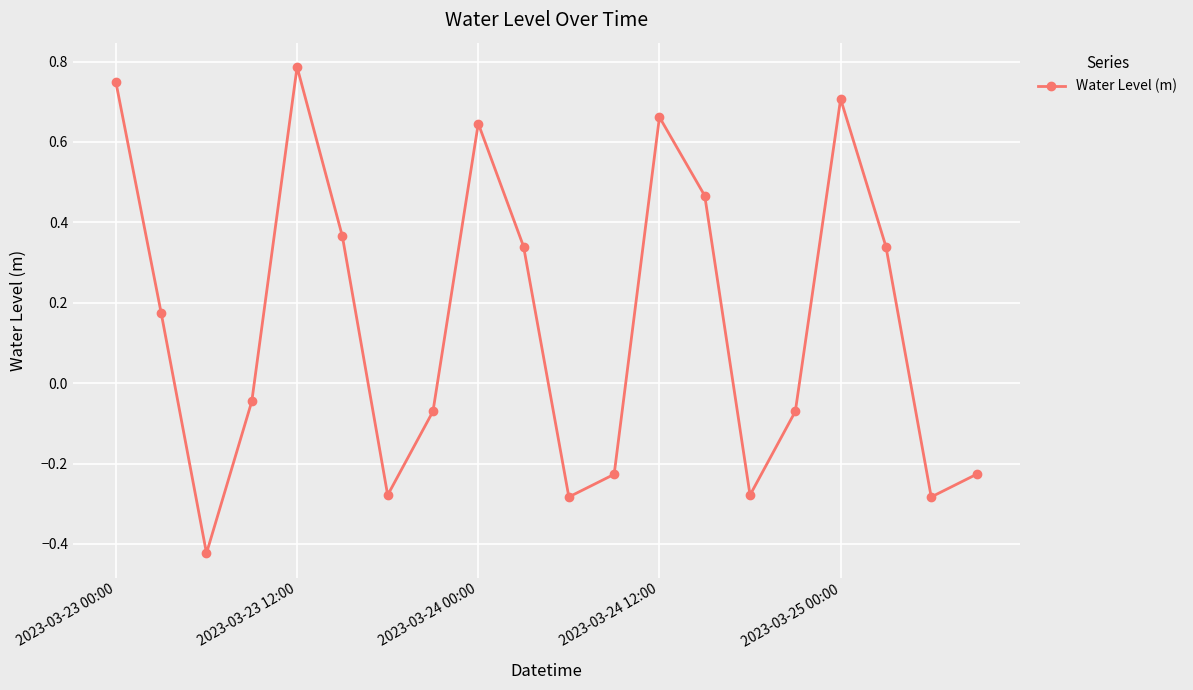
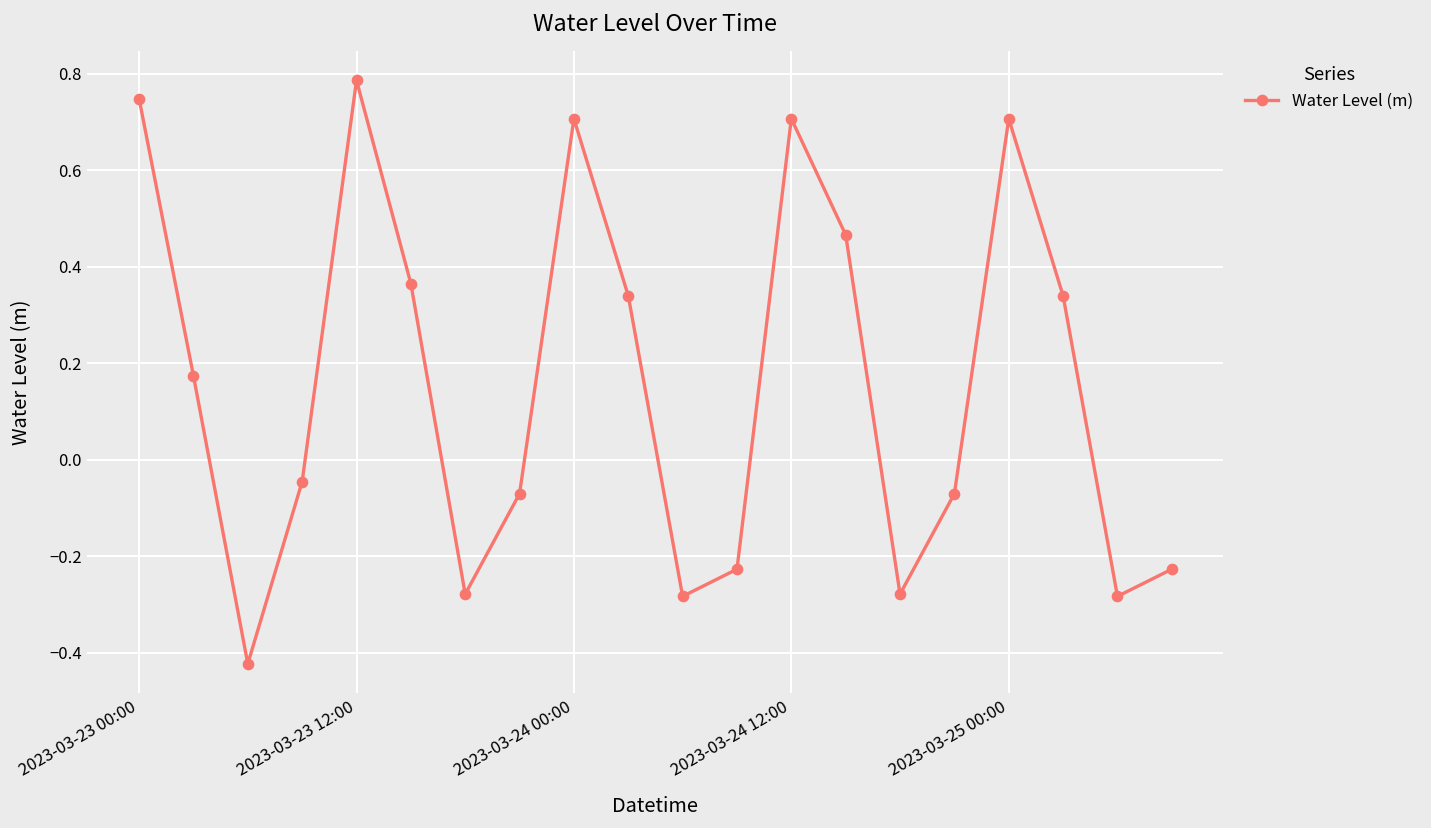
2023-03-24 00:00: 0.65 -> 0.71
2023-03-24 12:00: 0.66 -> 0.71
